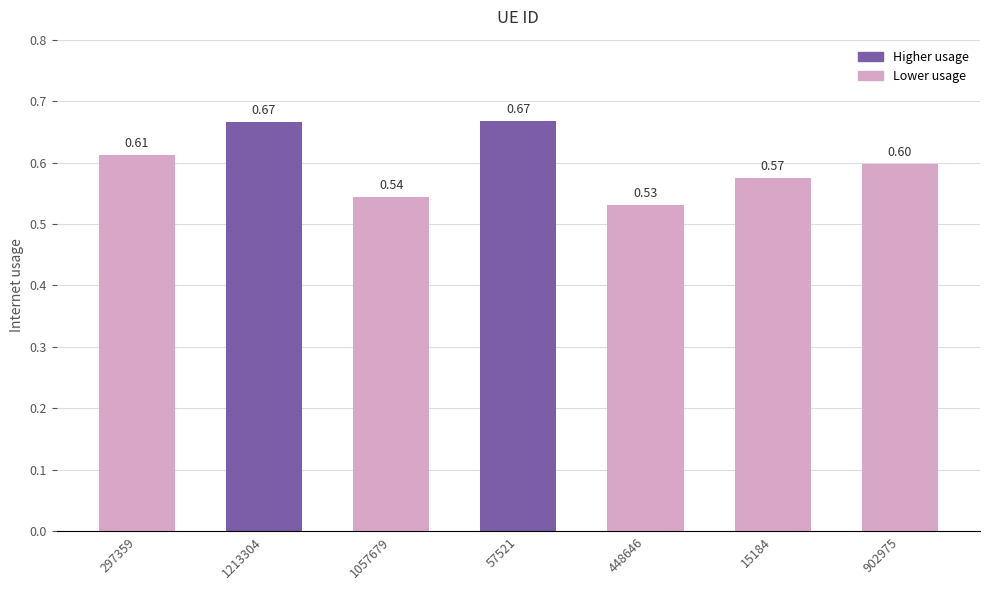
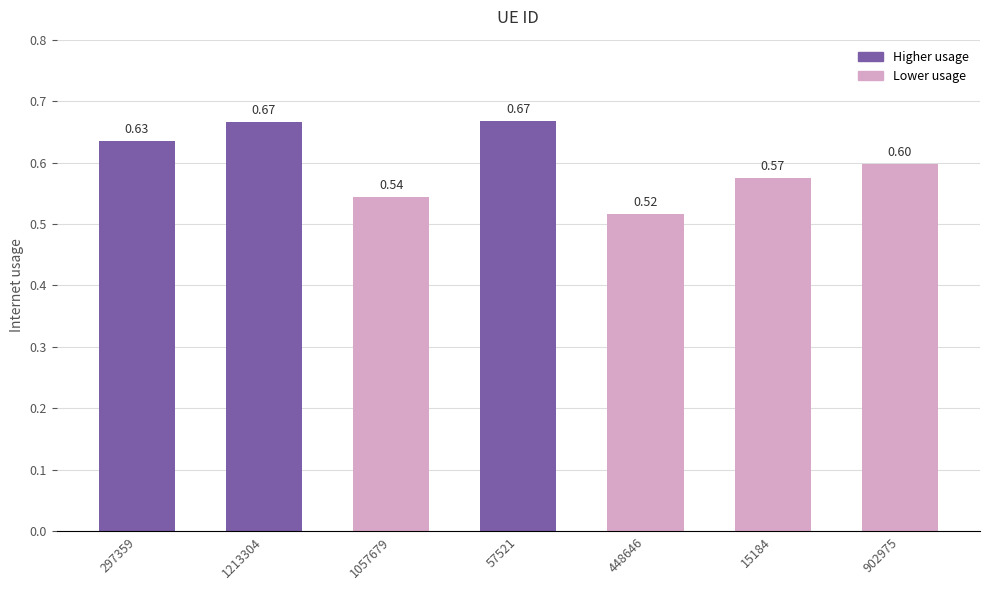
297359: 0.61 -> 0.63
448646: 0.53 -> 0.52
